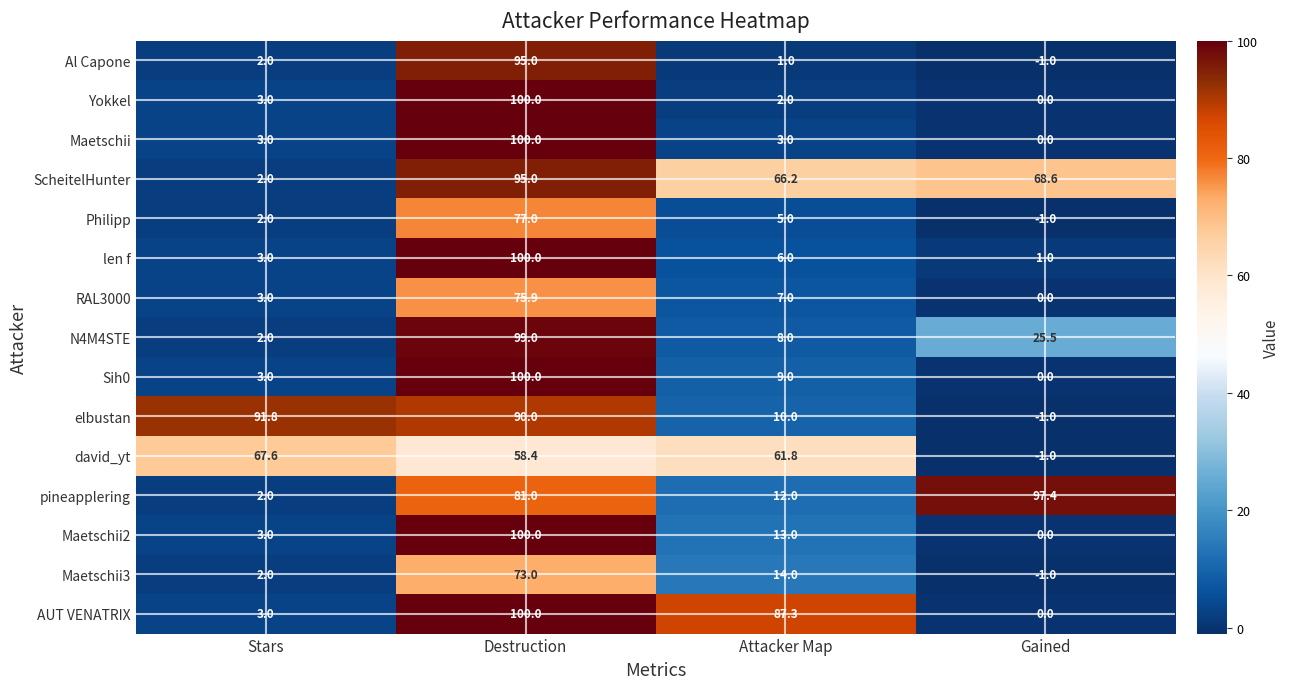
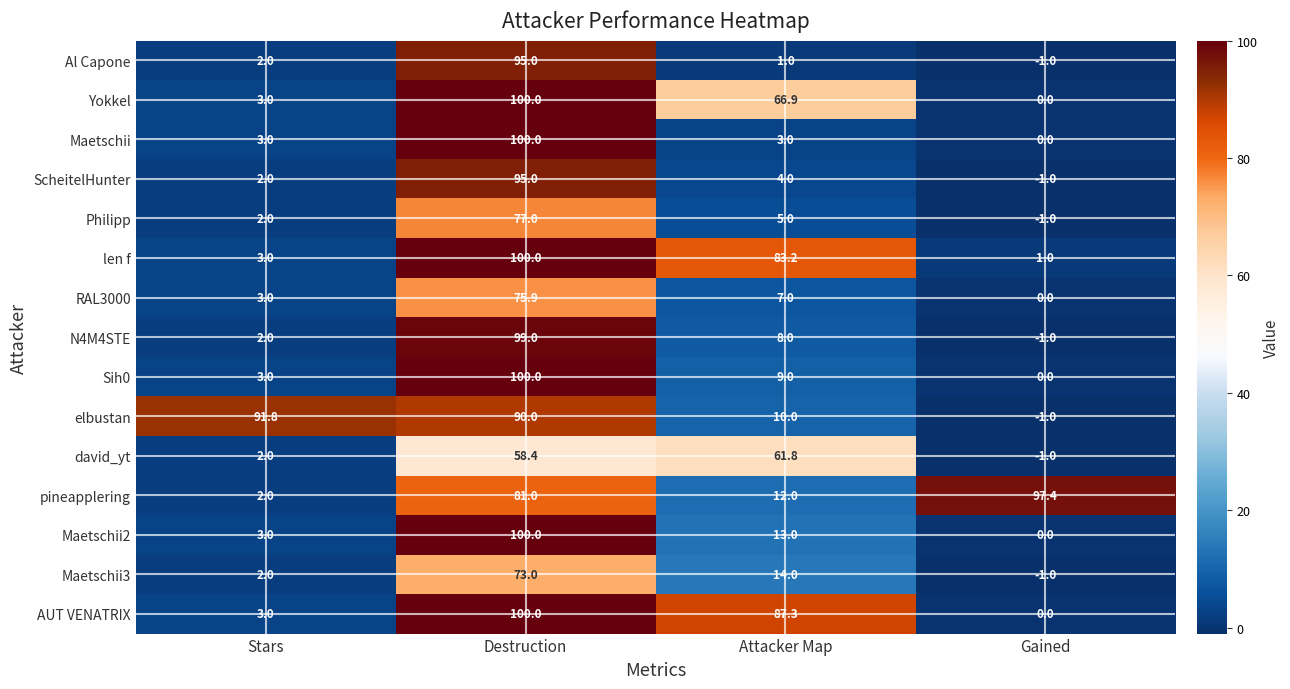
Yokkel, Attacker Map: 2.0 -> 66.9
ScheitelHunter, Attacker Map: 66.2 -> 4.0
ScheitelHunter, Gained: 68.6 -> -1.0
len f, Attacker Map: 6.0 -> 83.2
N4M4STE, Gained: 25.5 -> -1.0
david_yt, Stars: 67.6 -> 2.0
